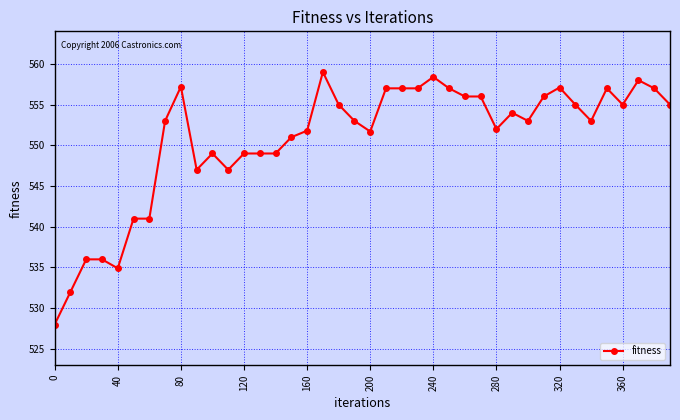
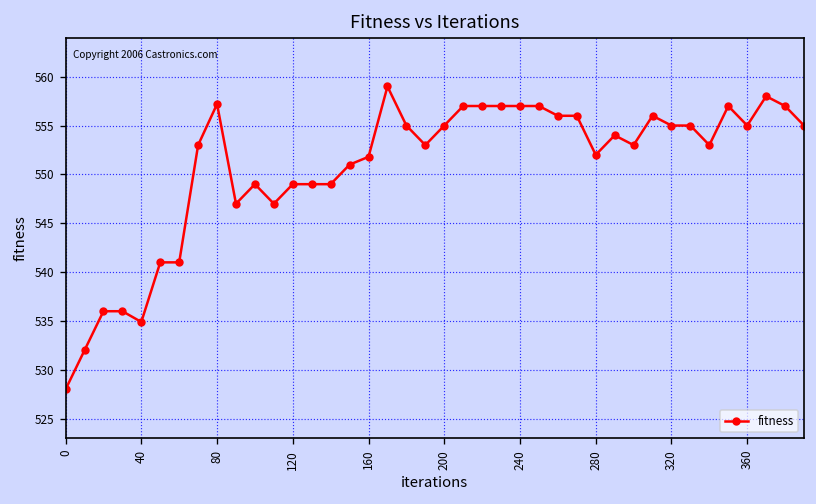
200: 552 -> 555
240: 558 -> 557
320: 557 -> 555
